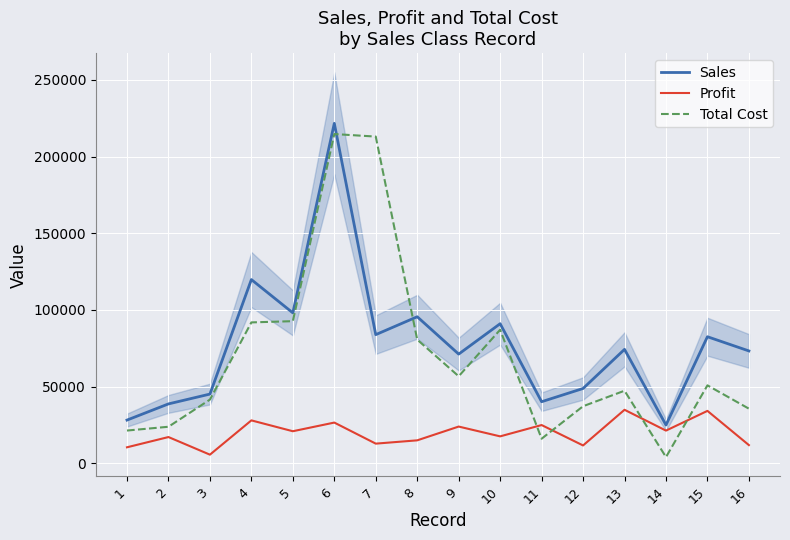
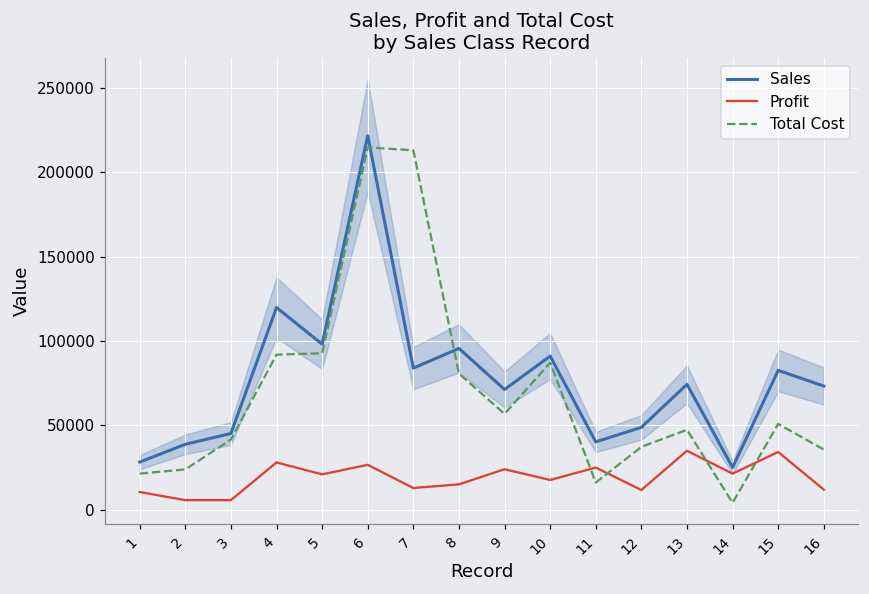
Profit, 2: 17000 -> 6000
